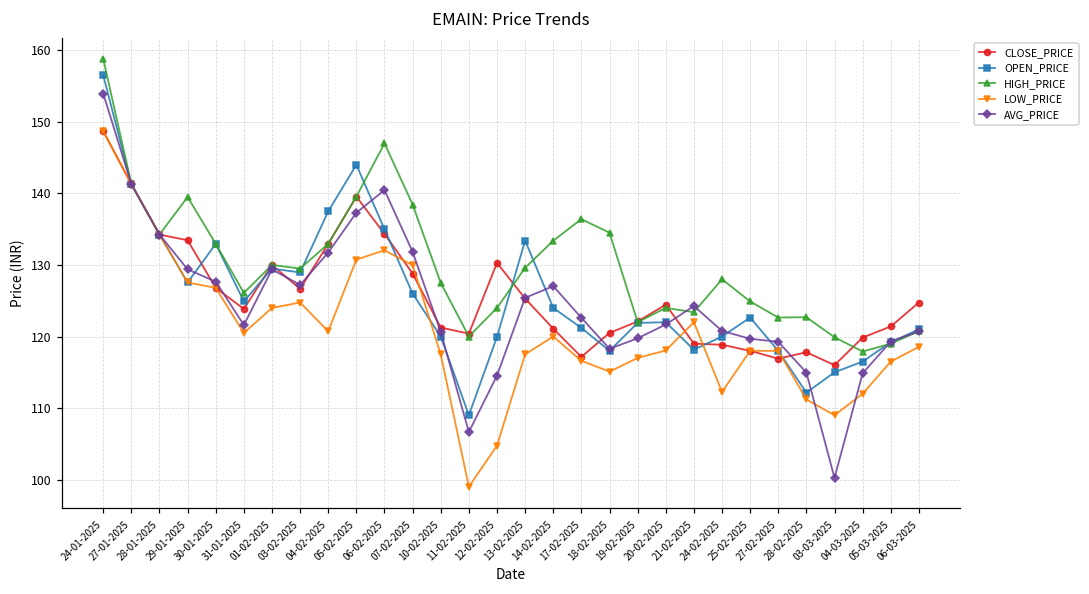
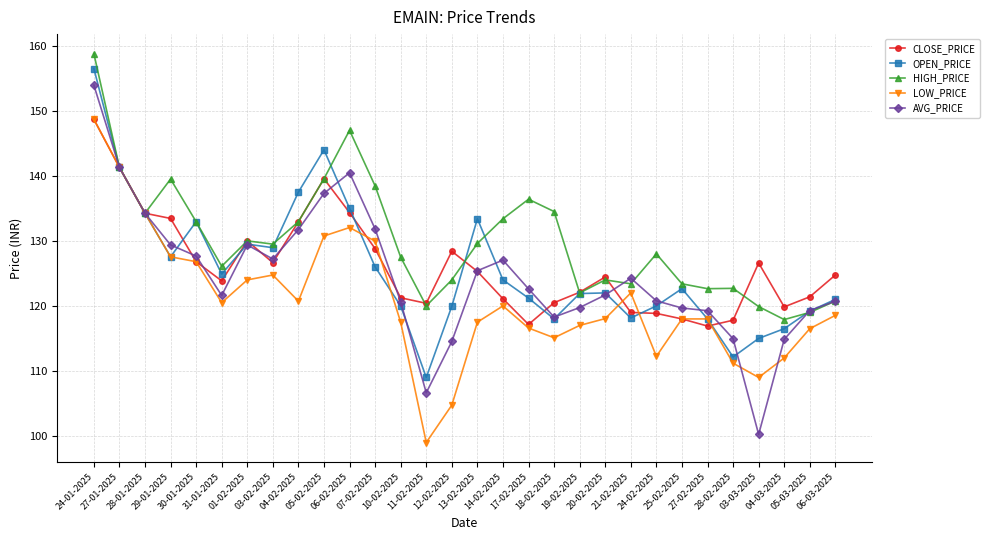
CLOSE_PRICE, 12-02-2025: 130 -> 128
HIGH_PRICE, 25-02-2025: 125 -> 123
CLOSE_PRICE, 03-03-2025: 116 -> 127
